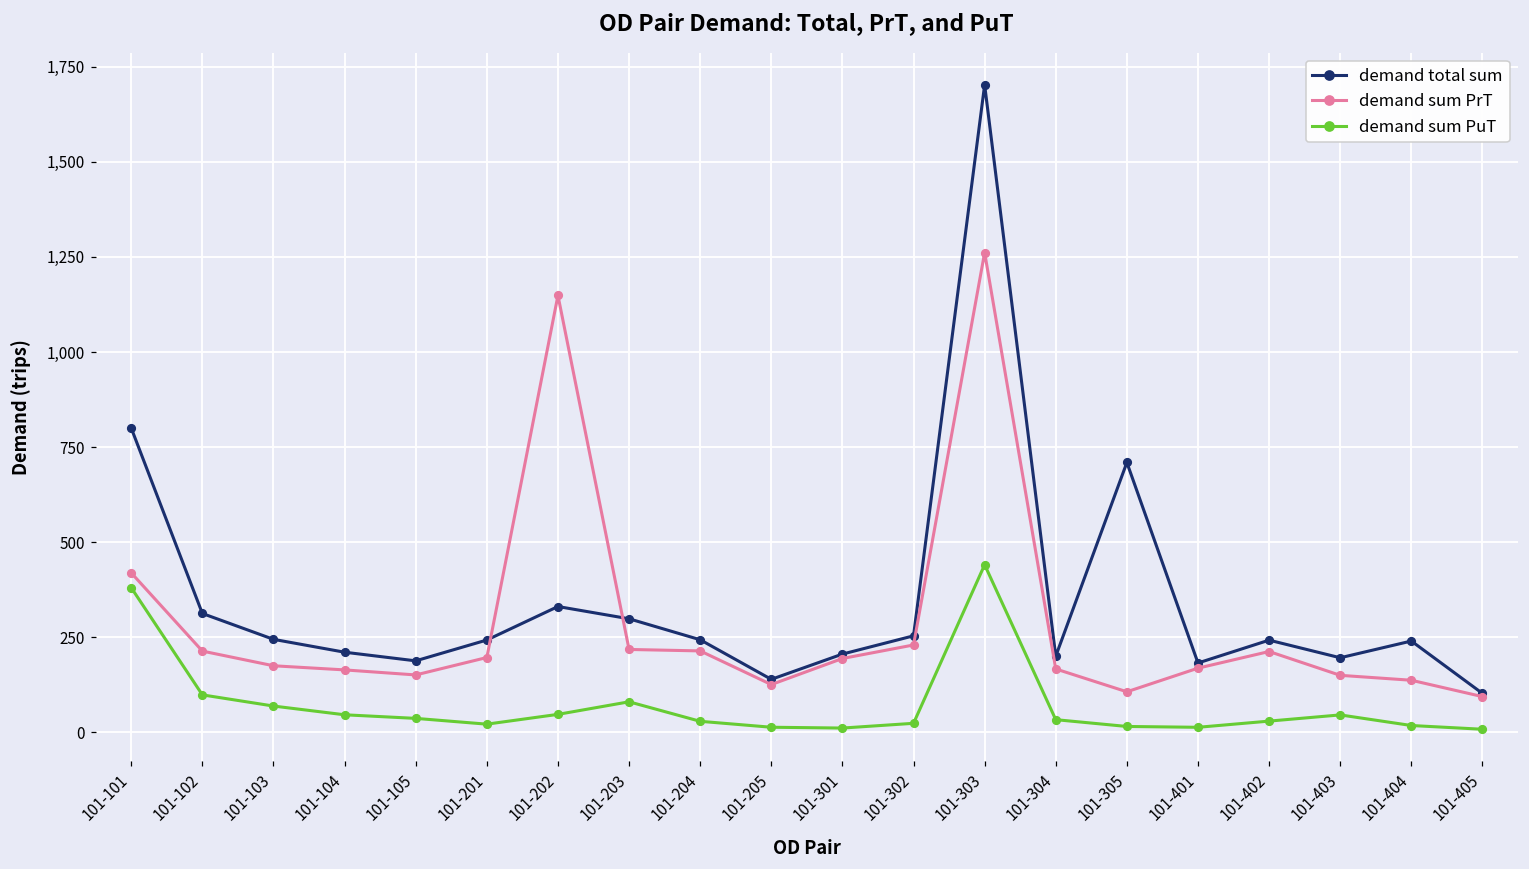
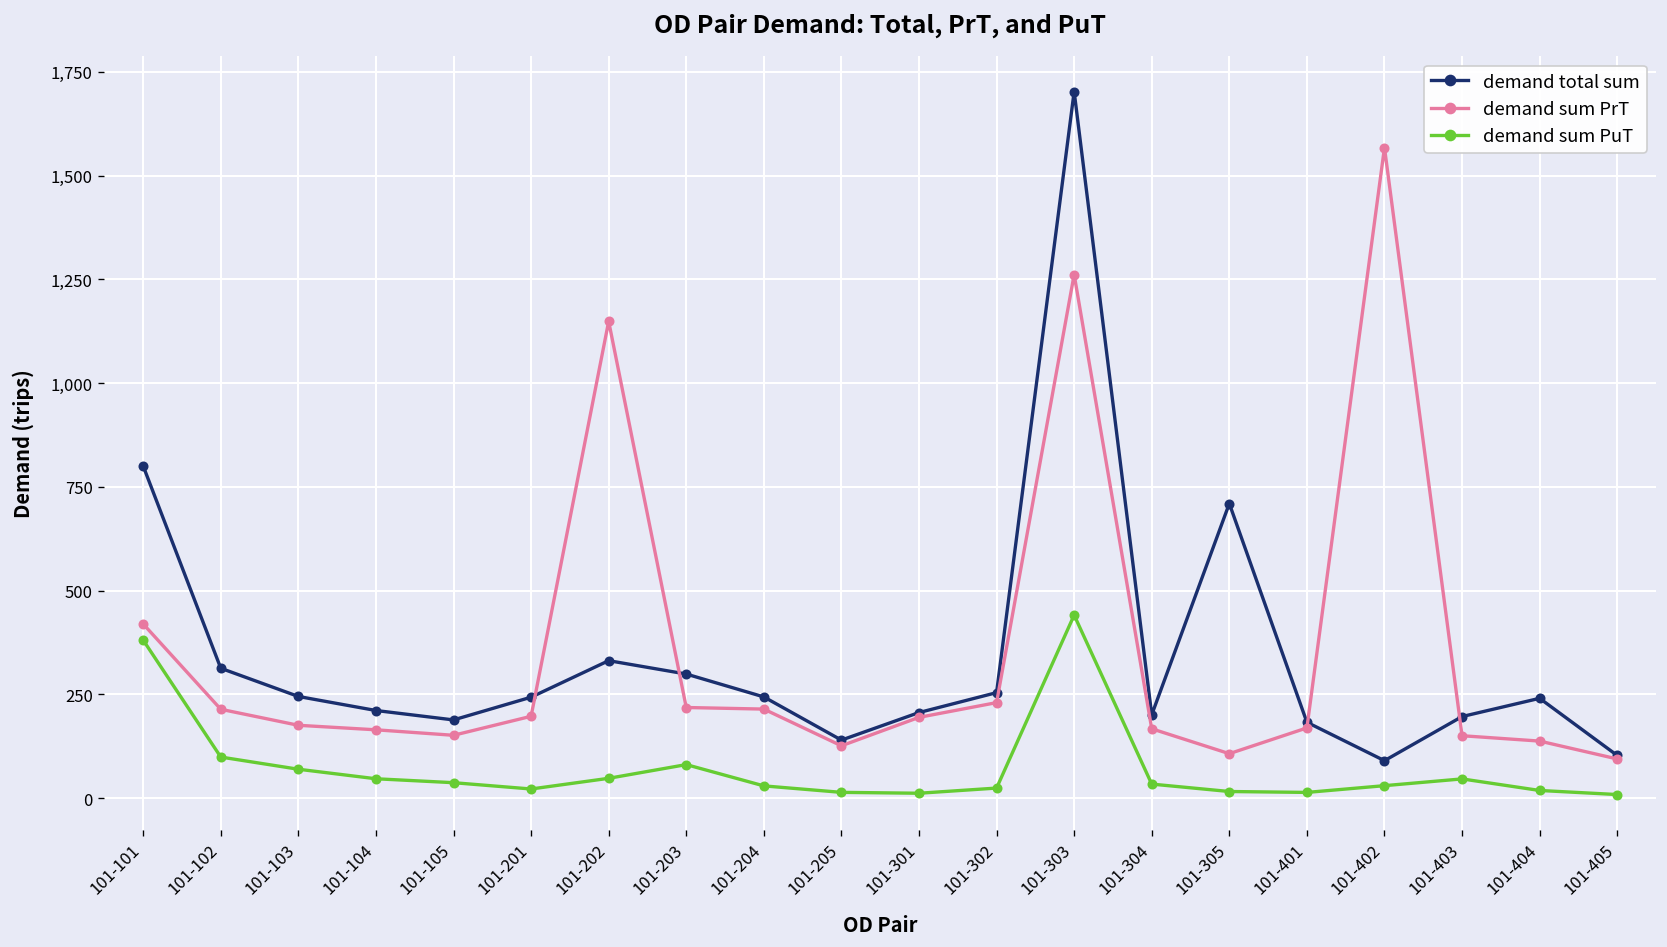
demand total sum, 101-402: 240 -> 90
demand sum PrT, 101-402: 210 -> 1,570
